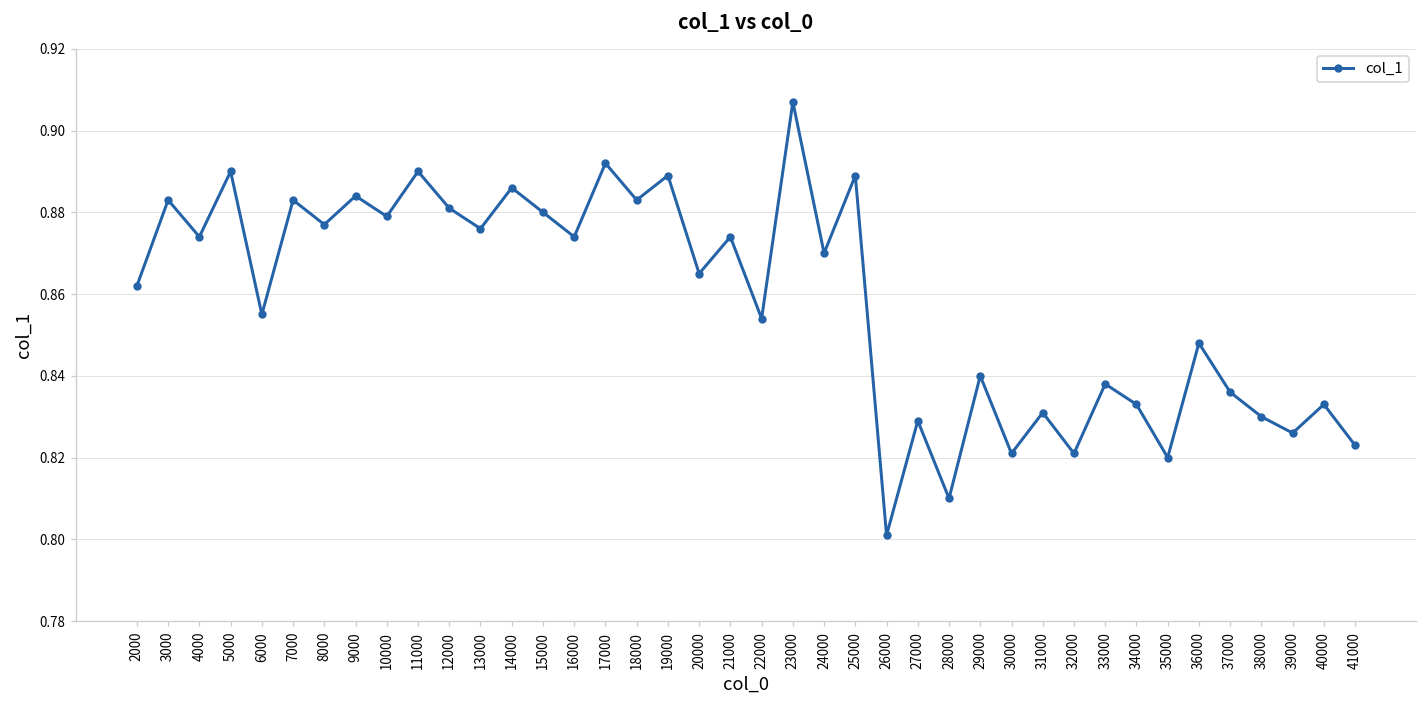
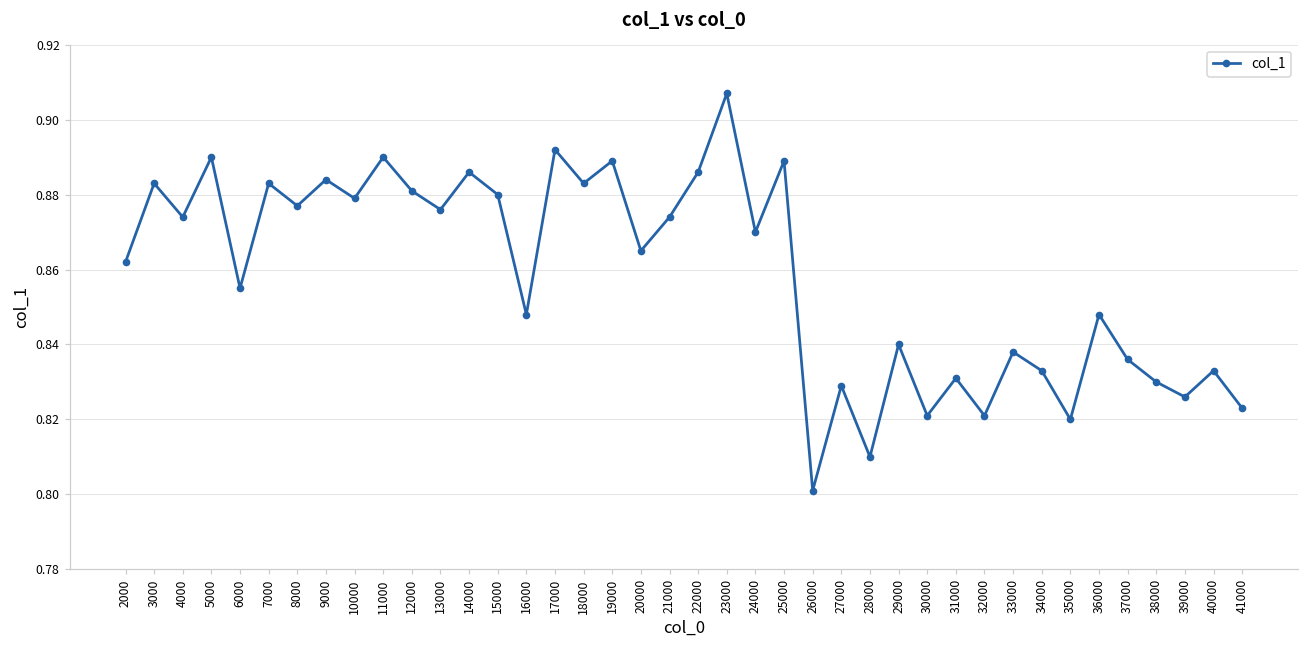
16000: 0.874 -> 0.848
22000: 0.854 -> 0.886
